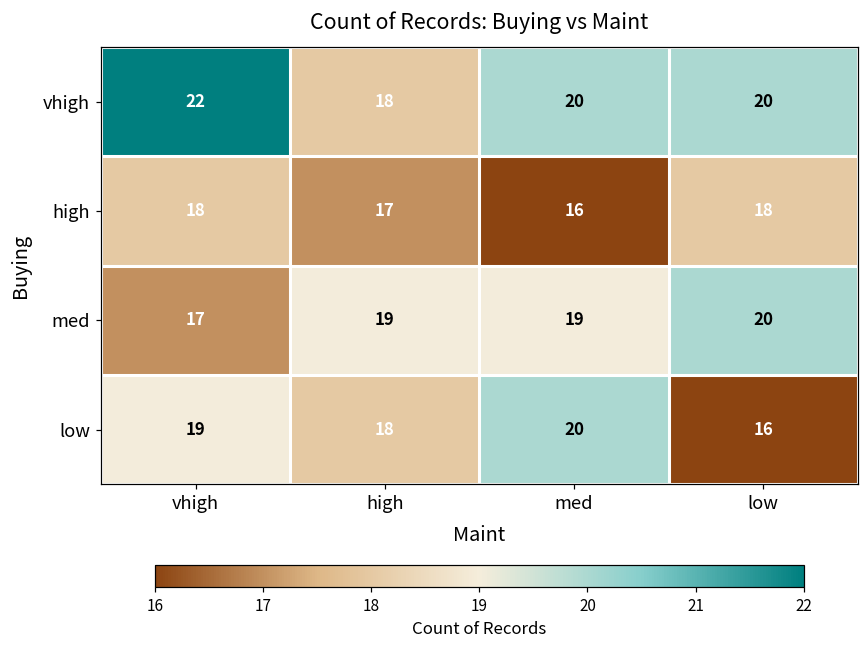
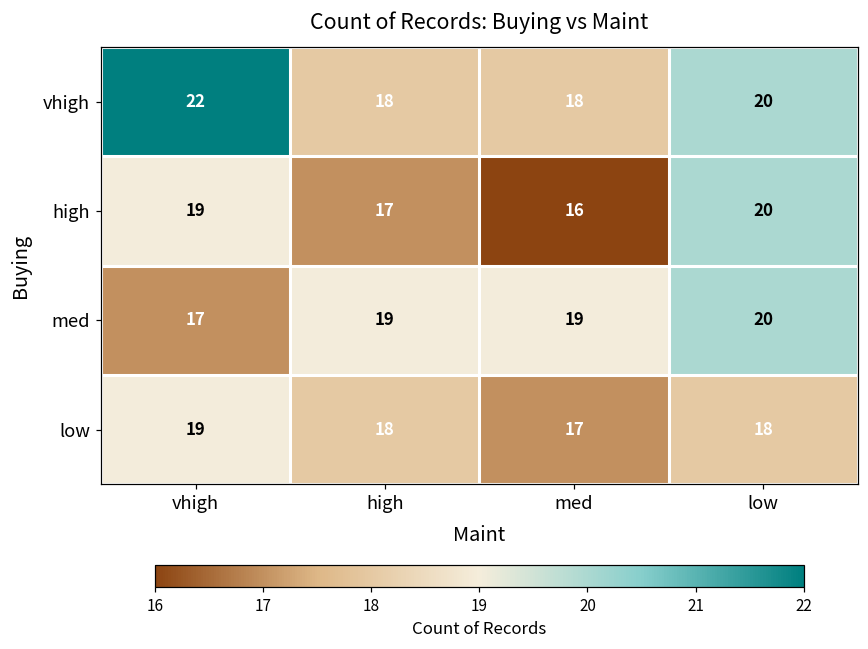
vhigh, med: 20 -> 18
high, vhigh: 18 -> 19
high, low: 18 -> 20
low, med: 20 -> 17
low, low: 16 -> 18
